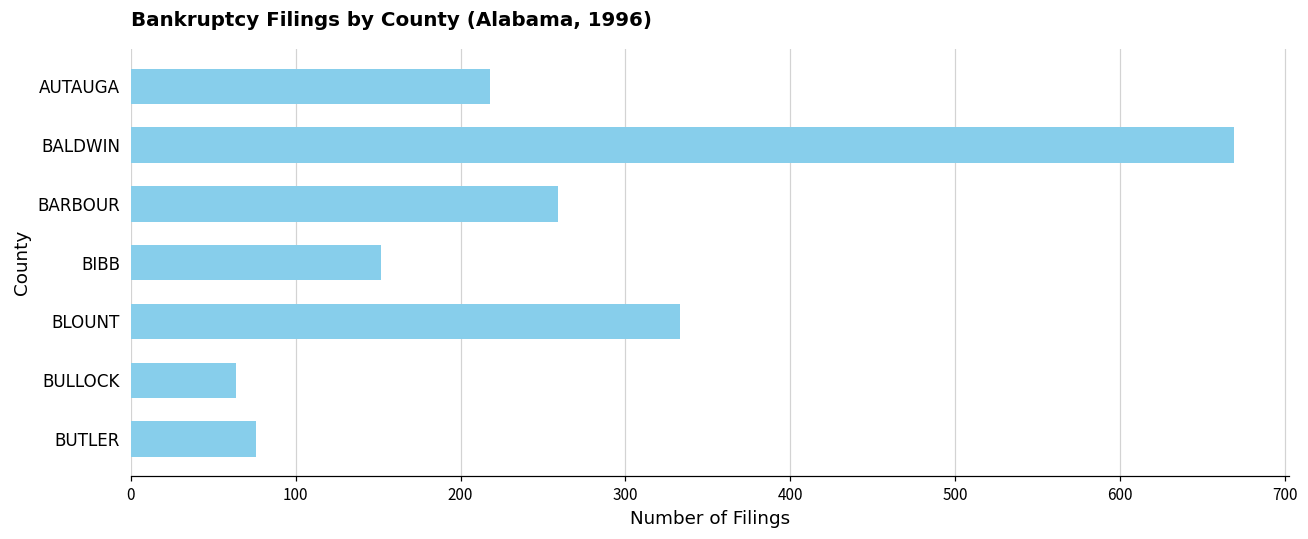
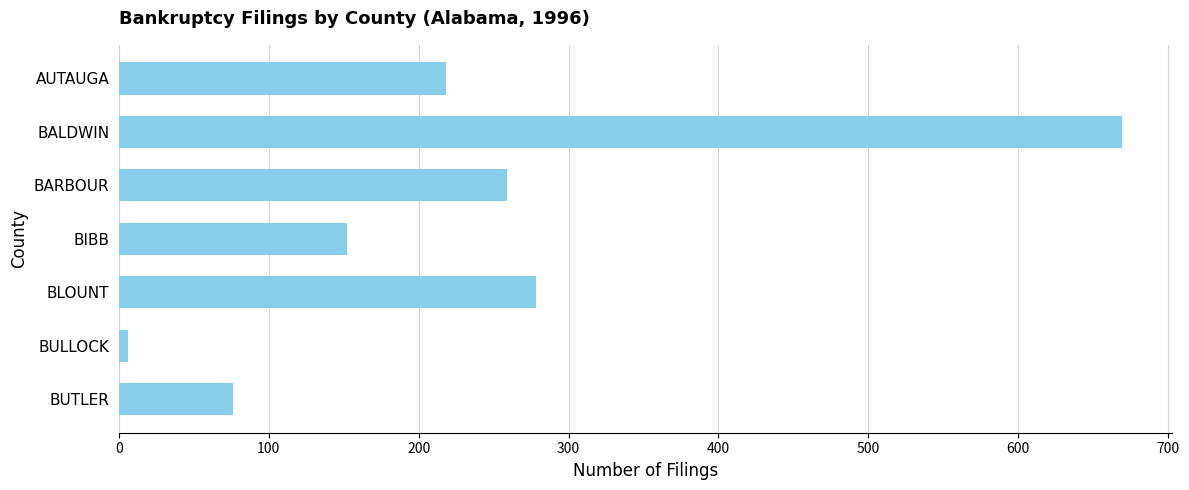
BLOUNT: 333 -> 278
BULLOCK: 64 -> 6
